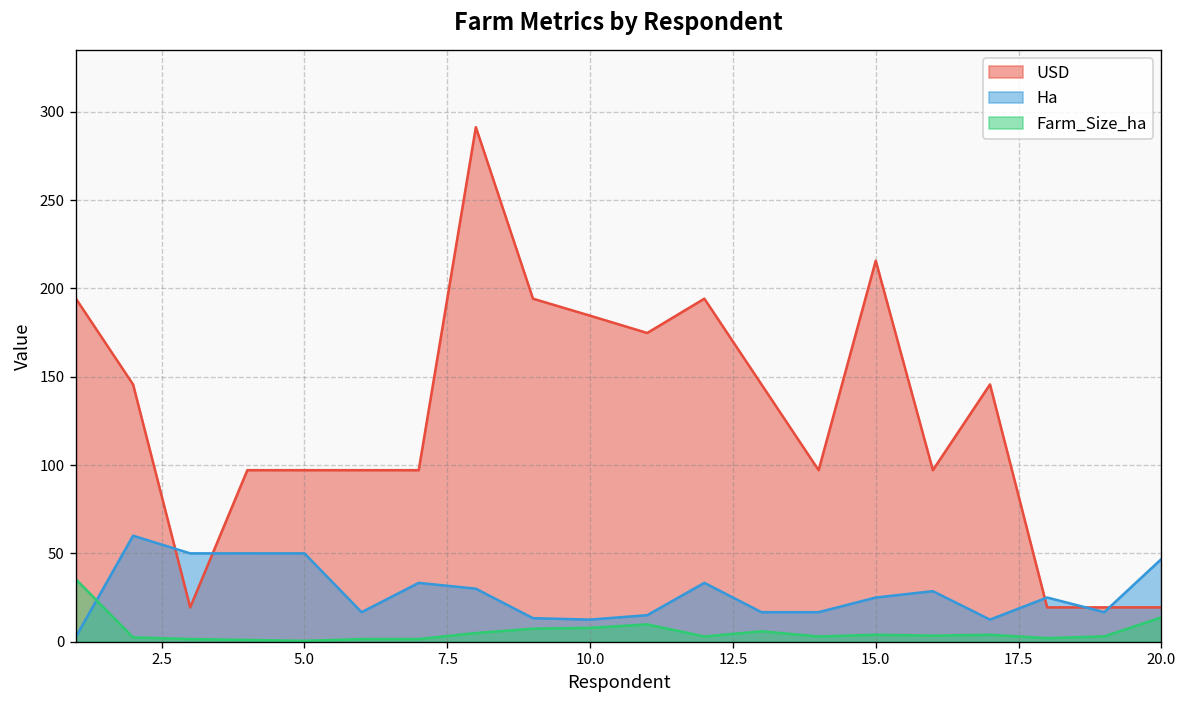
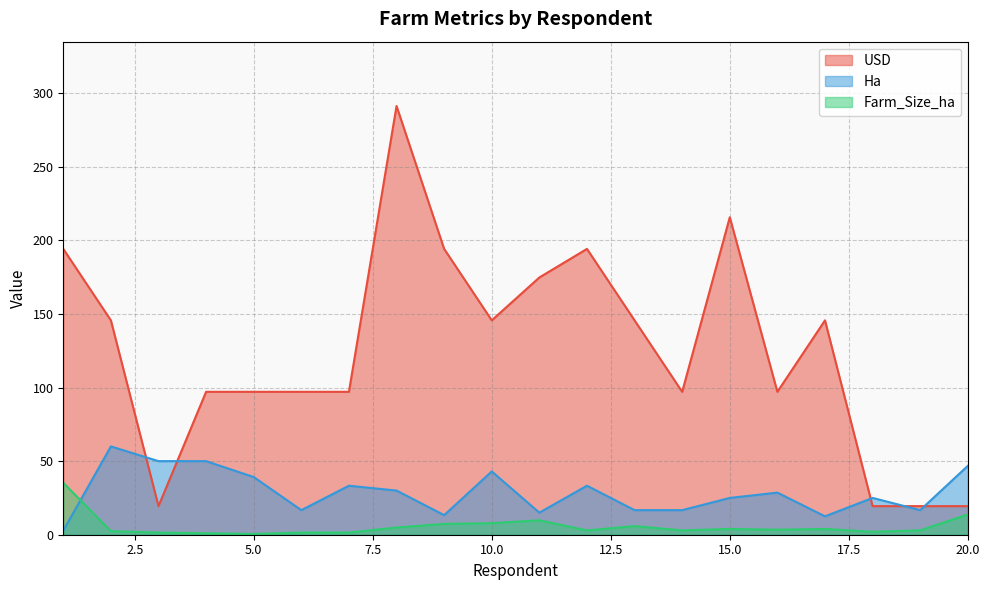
Ha, 5.0: 50 -> 39
USD, 10.0: 185 -> 146
Ha, 10.0: 13 -> 43
